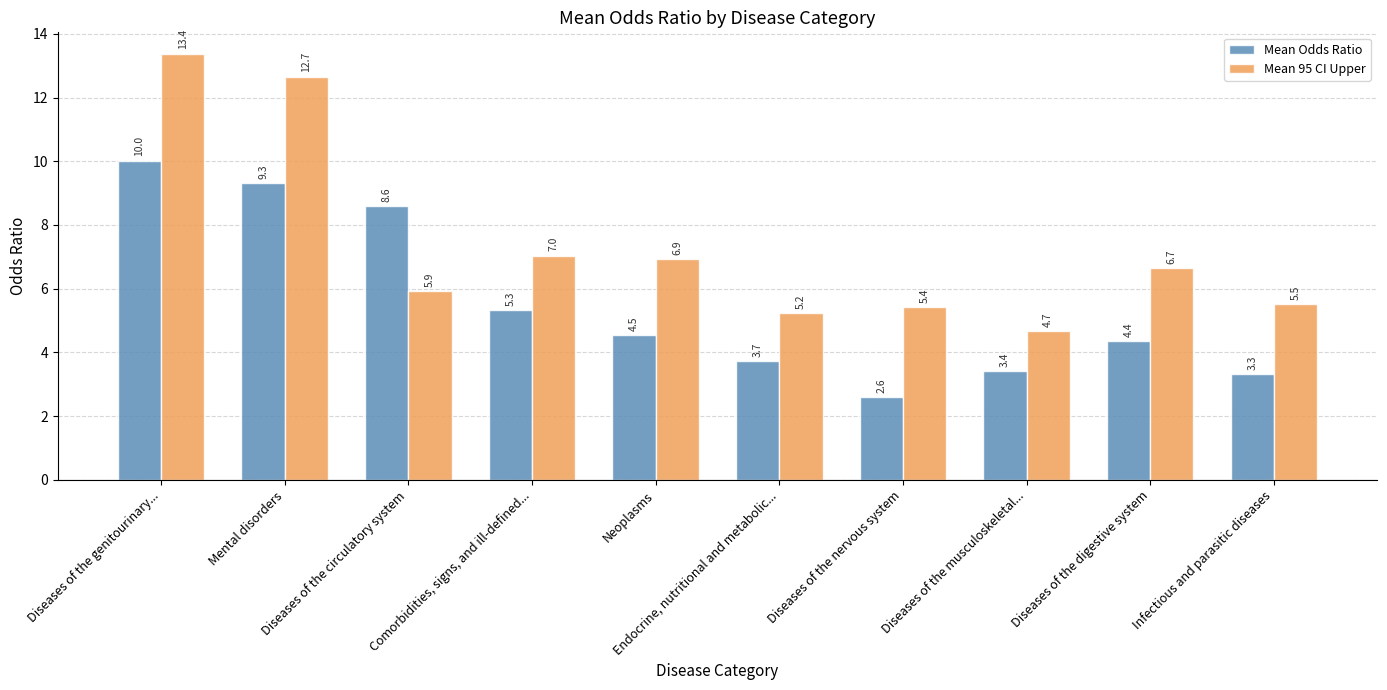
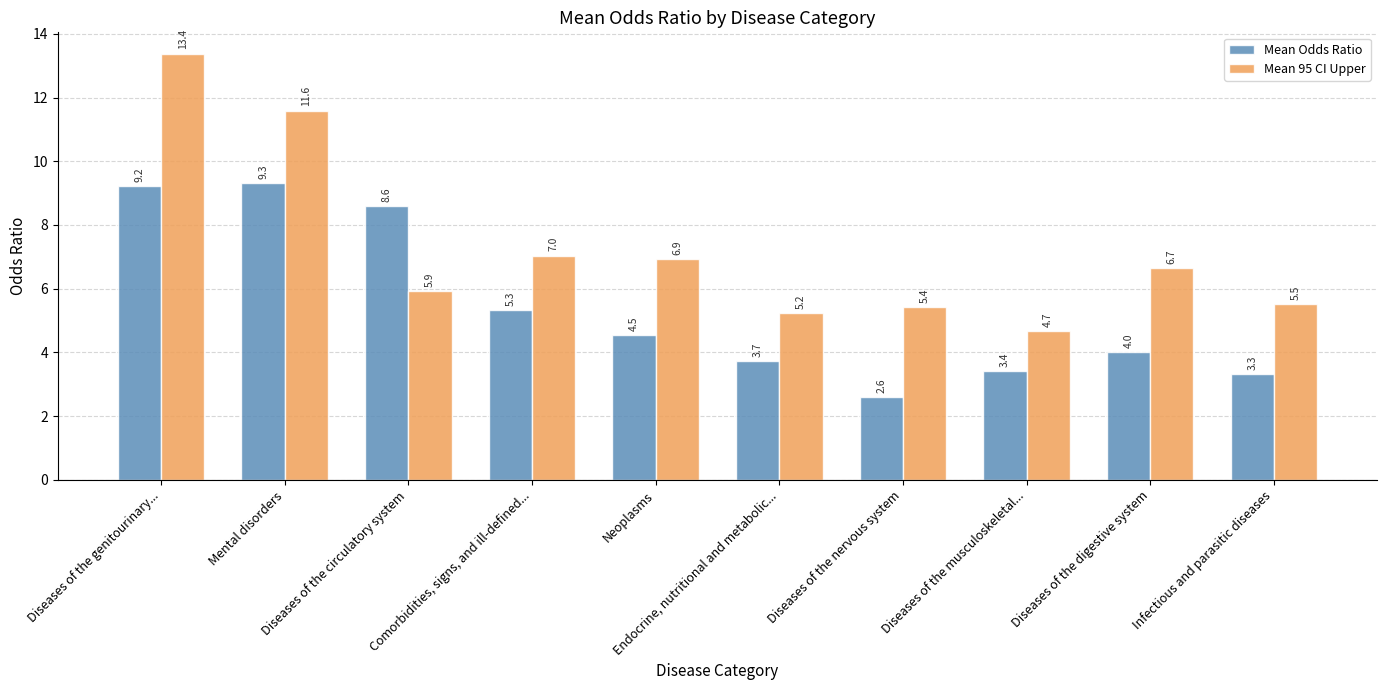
Mean Odds Ratio, Diseases of the genitourinary...: 10.0 -> 9.2
Mean 95 CI Upper, Mental disorders: 12.7 -> 11.6
Mean Odds Ratio, Diseases of the digestive system: 4.4 -> 4.0
